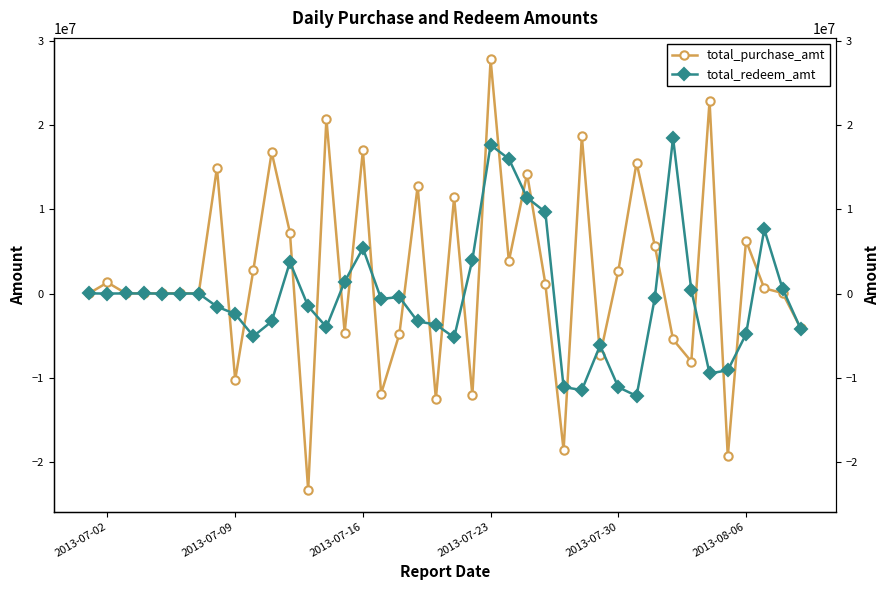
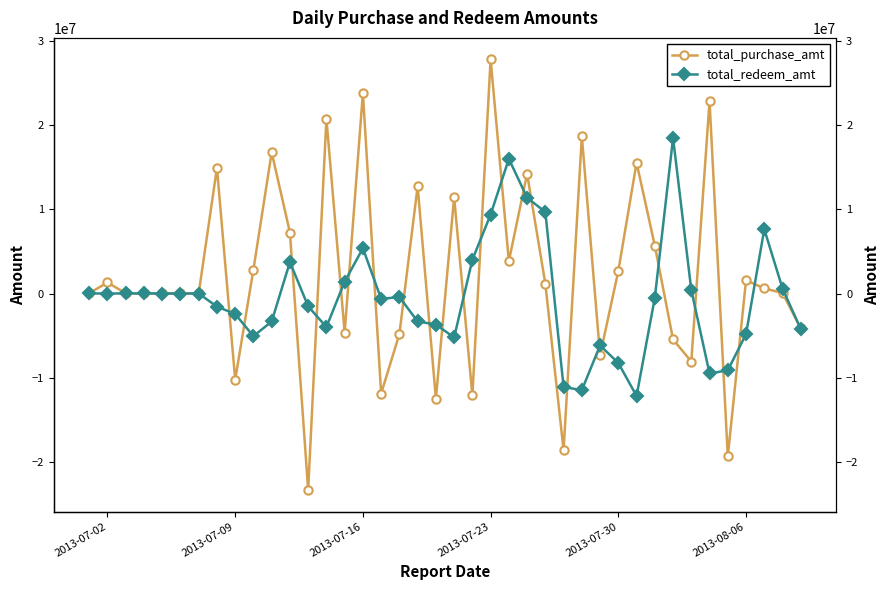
total_purchase_amt, 2013-07-16: 17000000 -> 24000000
total_redeem_amt, 2013-07-23: 18000000 -> 9000000
total_redeem_amt, 2013-07-30: -11000000 -> -8000000
total_purchase_amt, 2013-08-06: 6000000 -> 2000000
